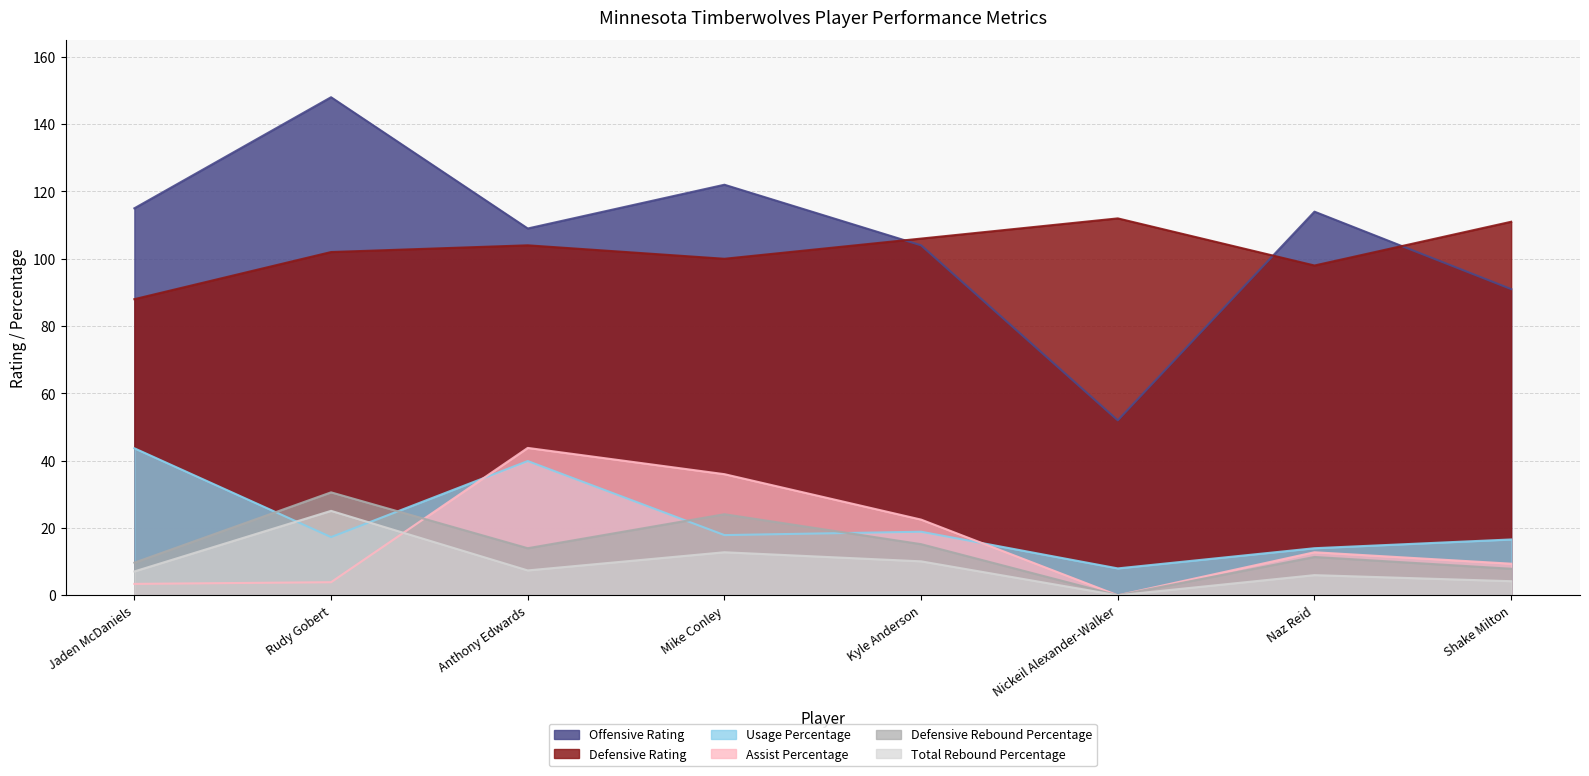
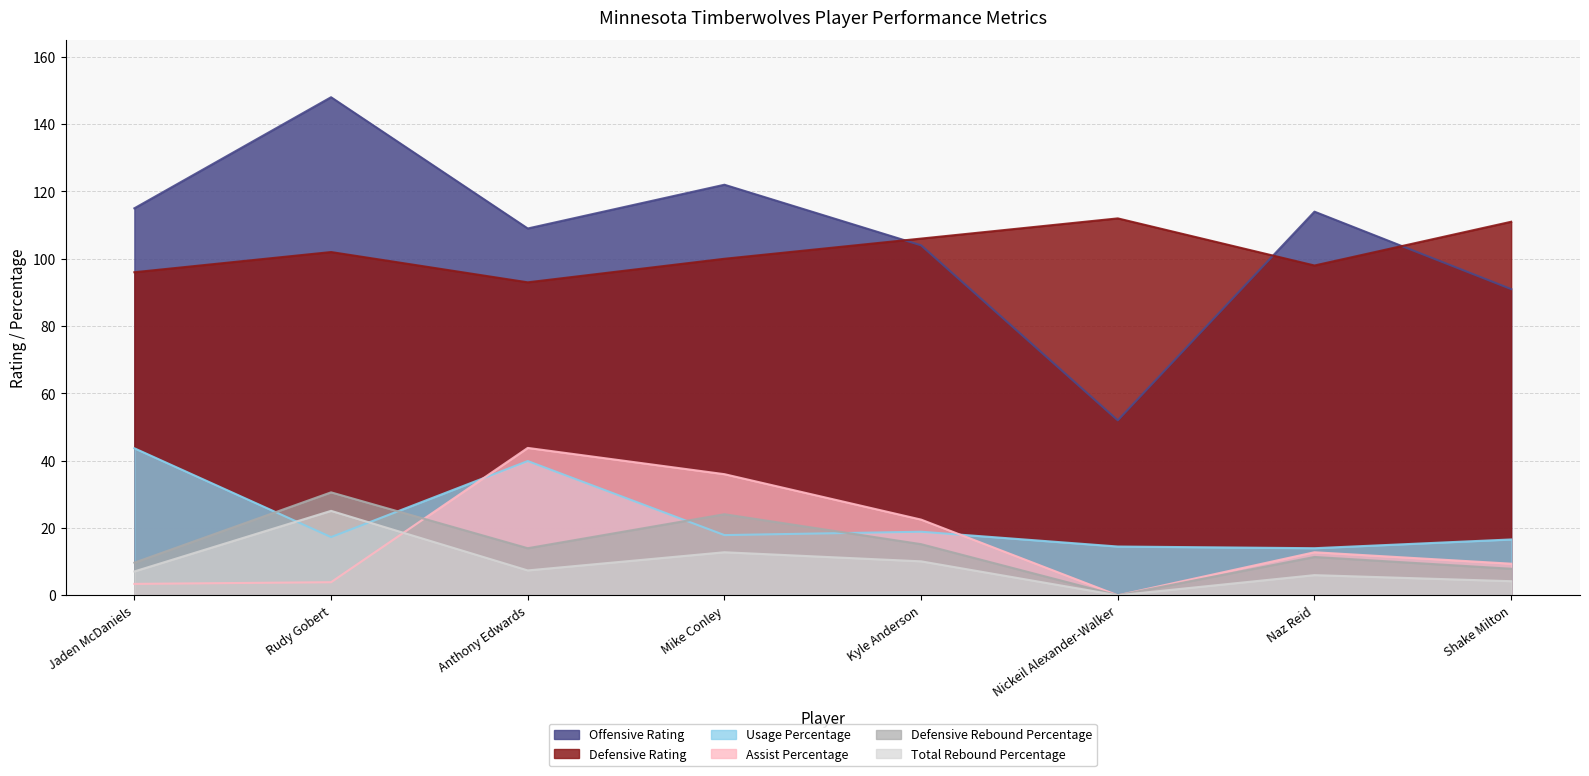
Defensive Rating, Jaden McDaniels: 88 -> 96
Defensive Rating, Anthony Edwards: 104 -> 93
Usage Percentage, Nickeil Alexander-Walker: 8 -> 15
